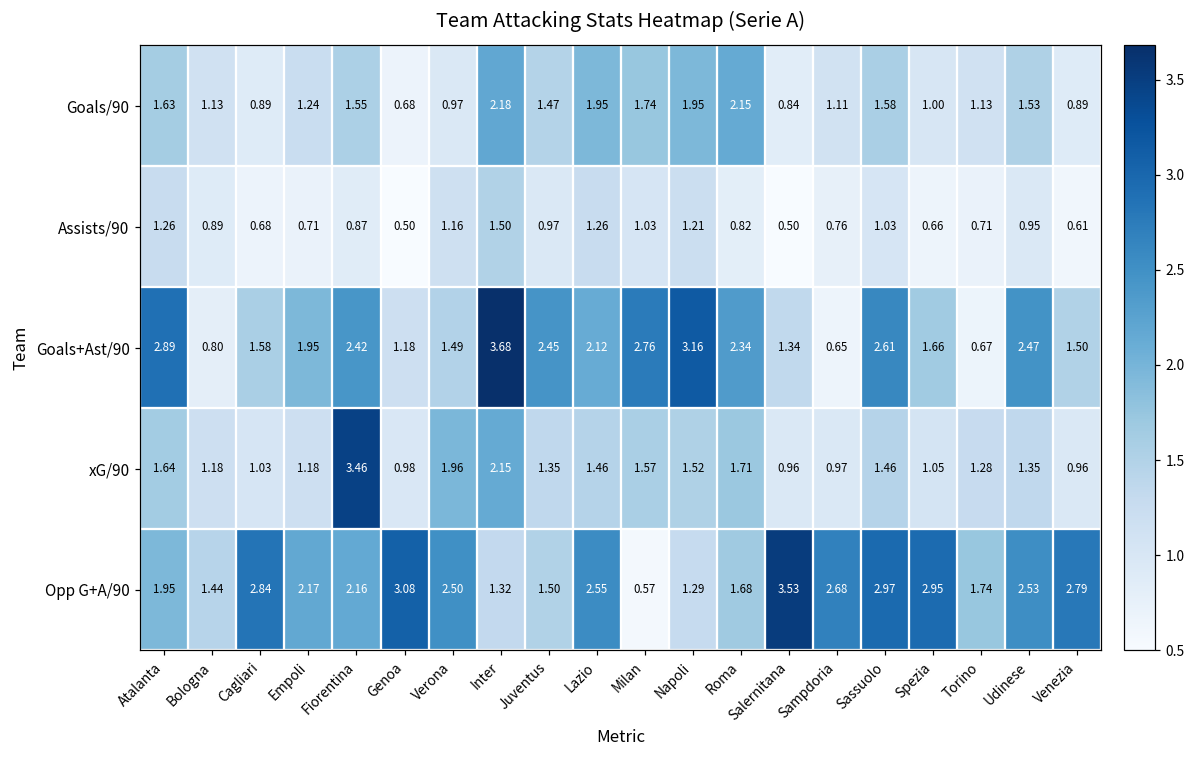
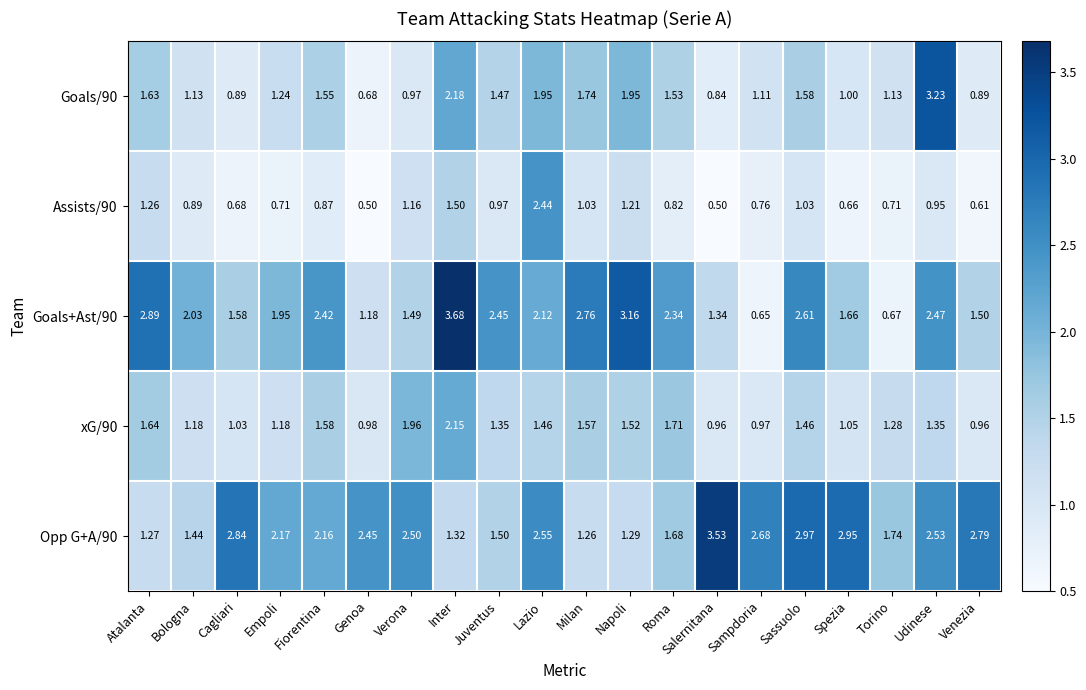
Goals/90, Roma: 2.15 -> 1.53
Goals/90, Udinese: 1.53 -> 3.23
Assists/90, Lazio: 1.26 -> 2.44
Goals+Ast/90, Bologna: 0.80 -> 2.03
xG/90, Fiorentina: 3.46 -> 1.58
Opp G+A/90, Atalanta: 1.95 -> 1.27
Opp G+A/90, Genoa: 3.08 -> 2.45
Opp G+A/90, Milan: 0.57 -> 1.26
